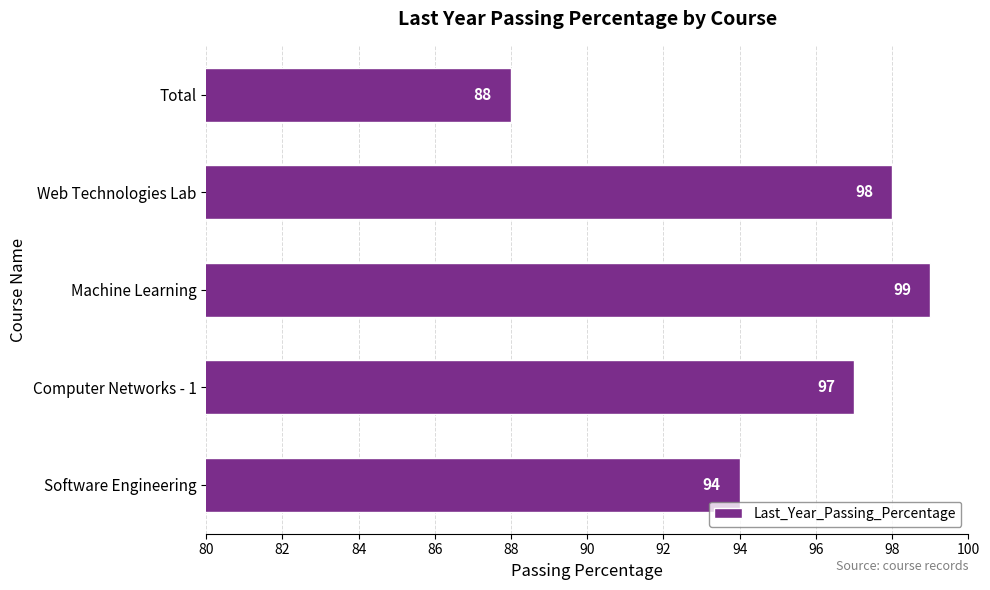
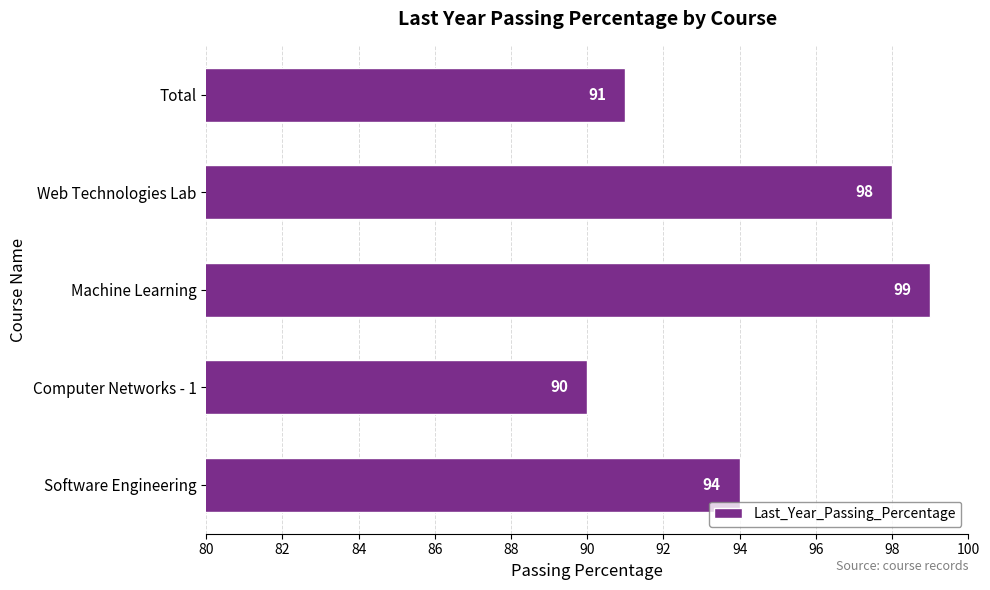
Total: 88 -> 91
Computer Networks - 1: 97 -> 90
